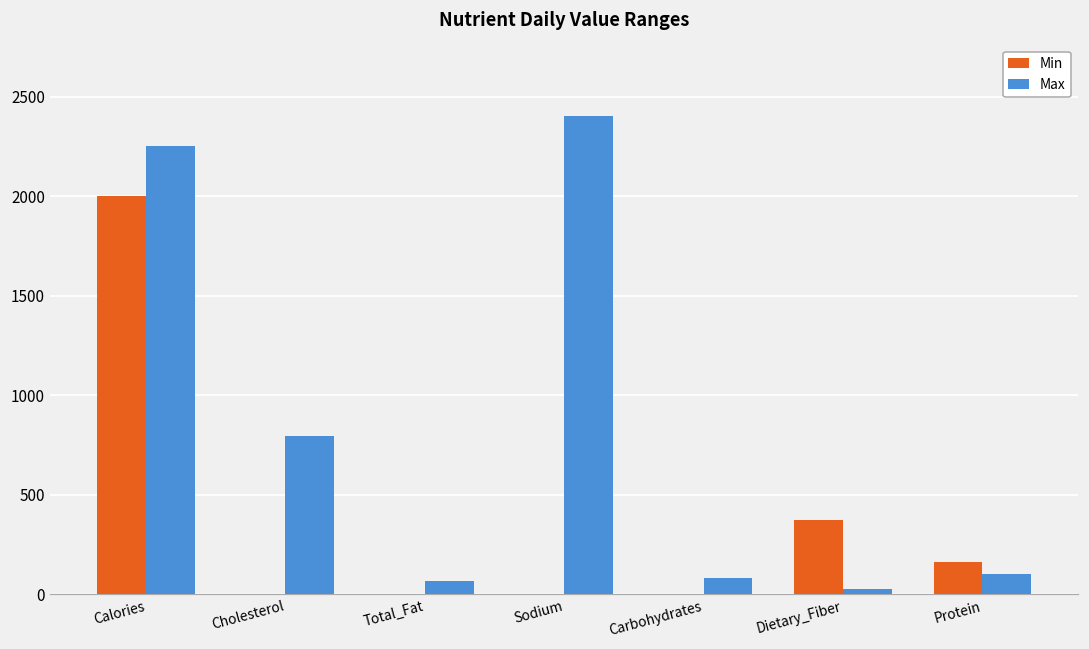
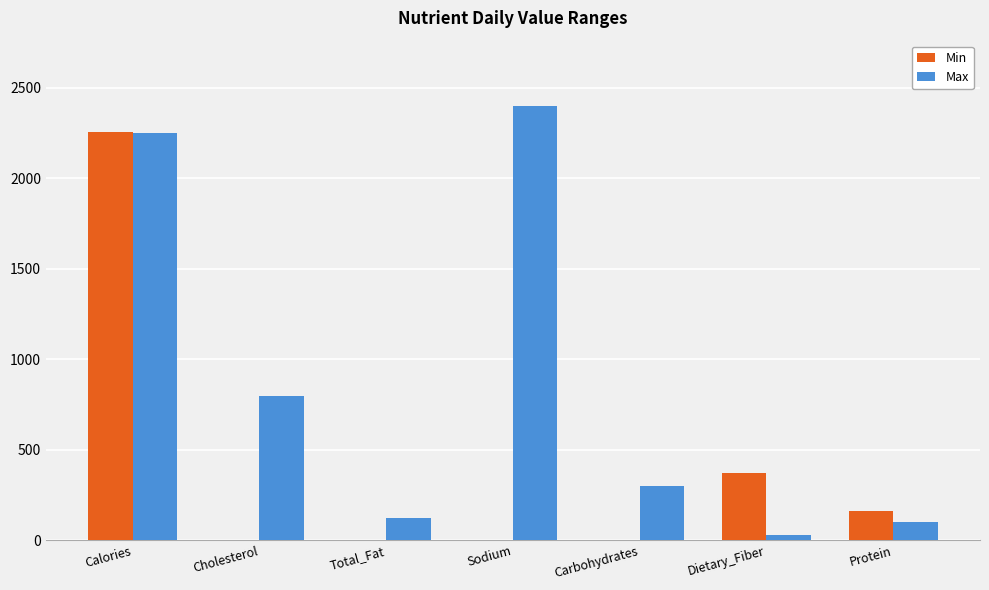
Min, Calories: 2000 -> 2260
Max, Total_Fat: 70 -> 120
Max, Carbohydrates: 80 -> 300
